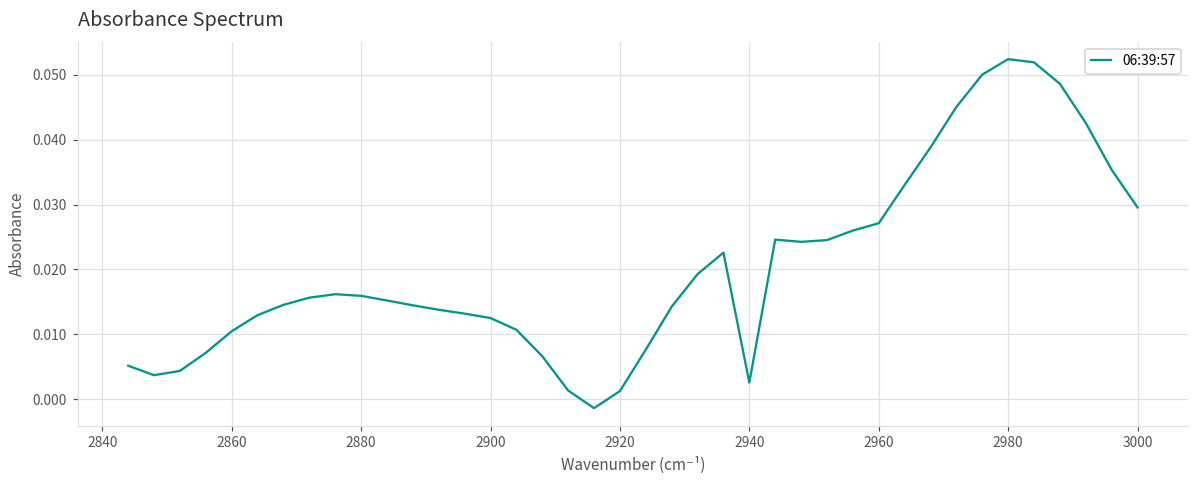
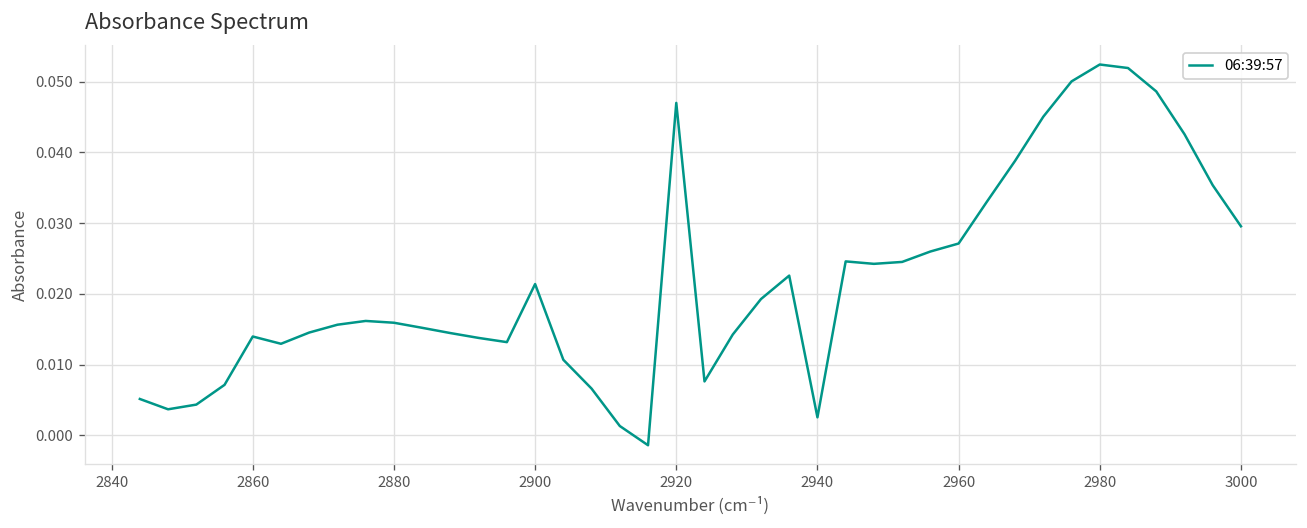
2860: 0.010 -> 0.014
2900: 0.013 -> 0.021
2920: 0.001 -> 0.047
